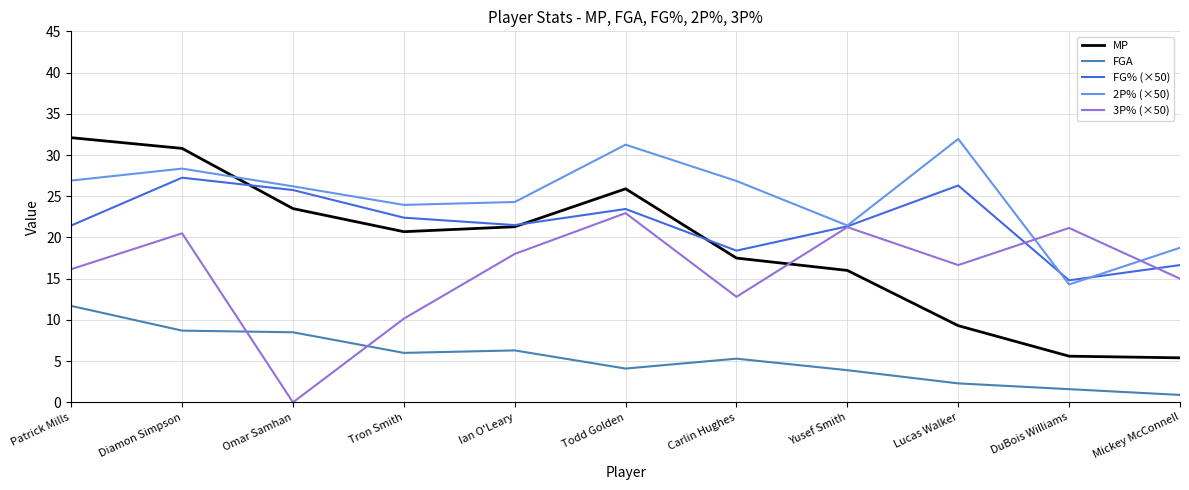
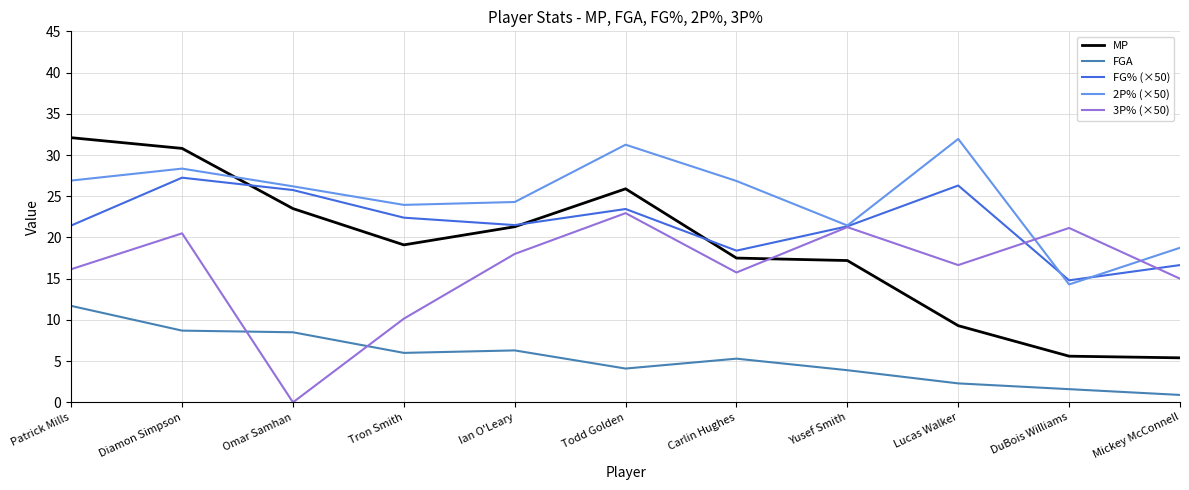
MP, Tron Smith: 21 -> 19
3P% (×50), Carlin Hughes: 13 -> 16
MP, Yusef Smith: 16 -> 17
